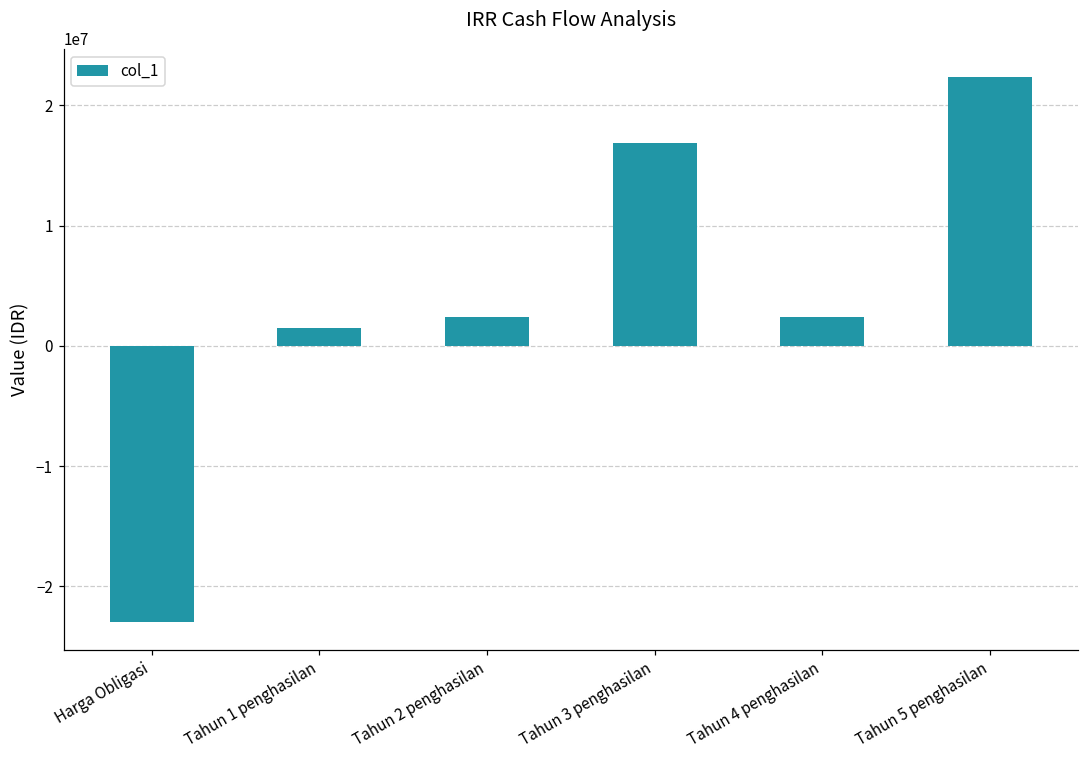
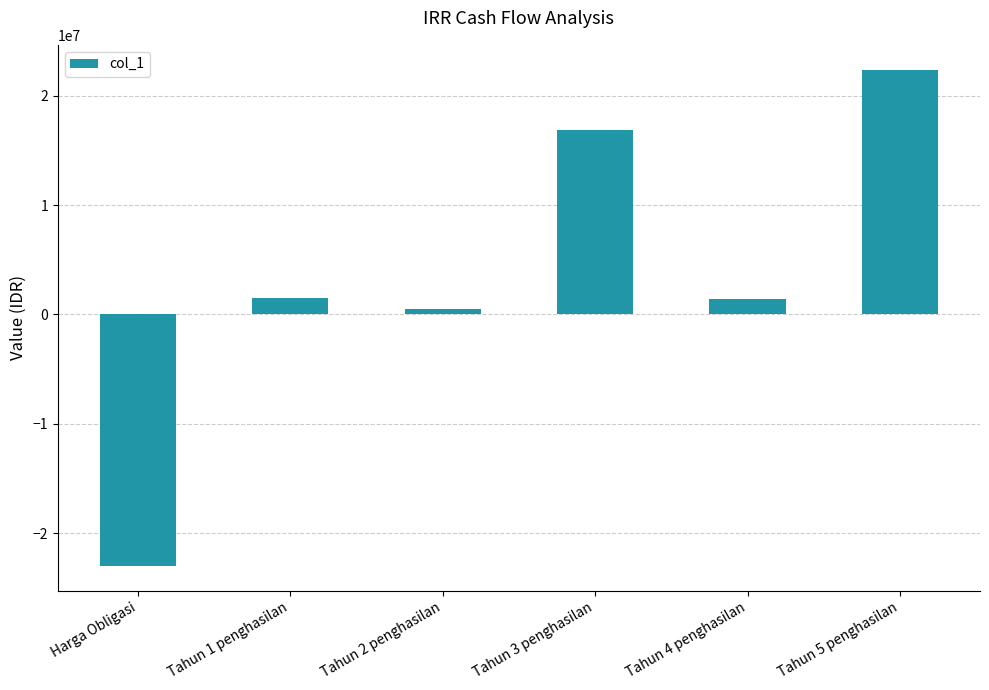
Tahun 2 penghasilan: 2400000 -> 500000
Tahun 4 penghasilan: 2400000 -> 1400000
